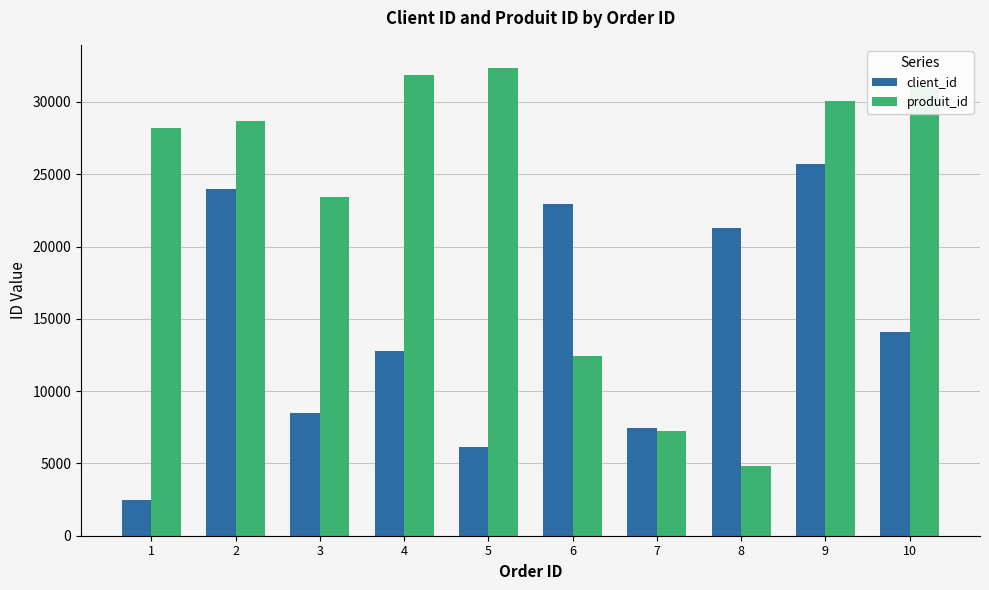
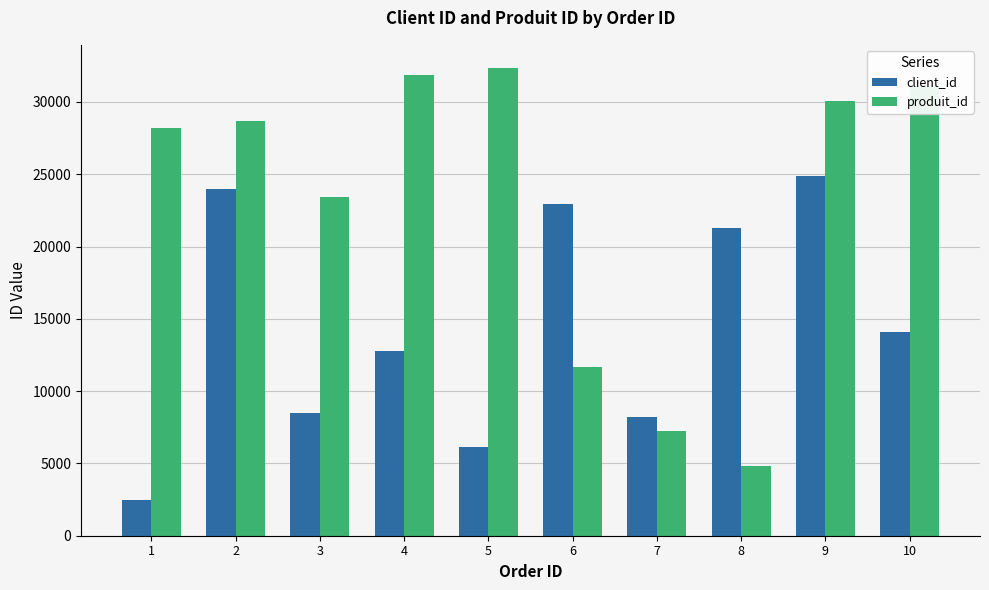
produit_id, 6: 12400 -> 11700
client_id, 7: 7500 -> 8200
client_id, 9: 25700 -> 24900
